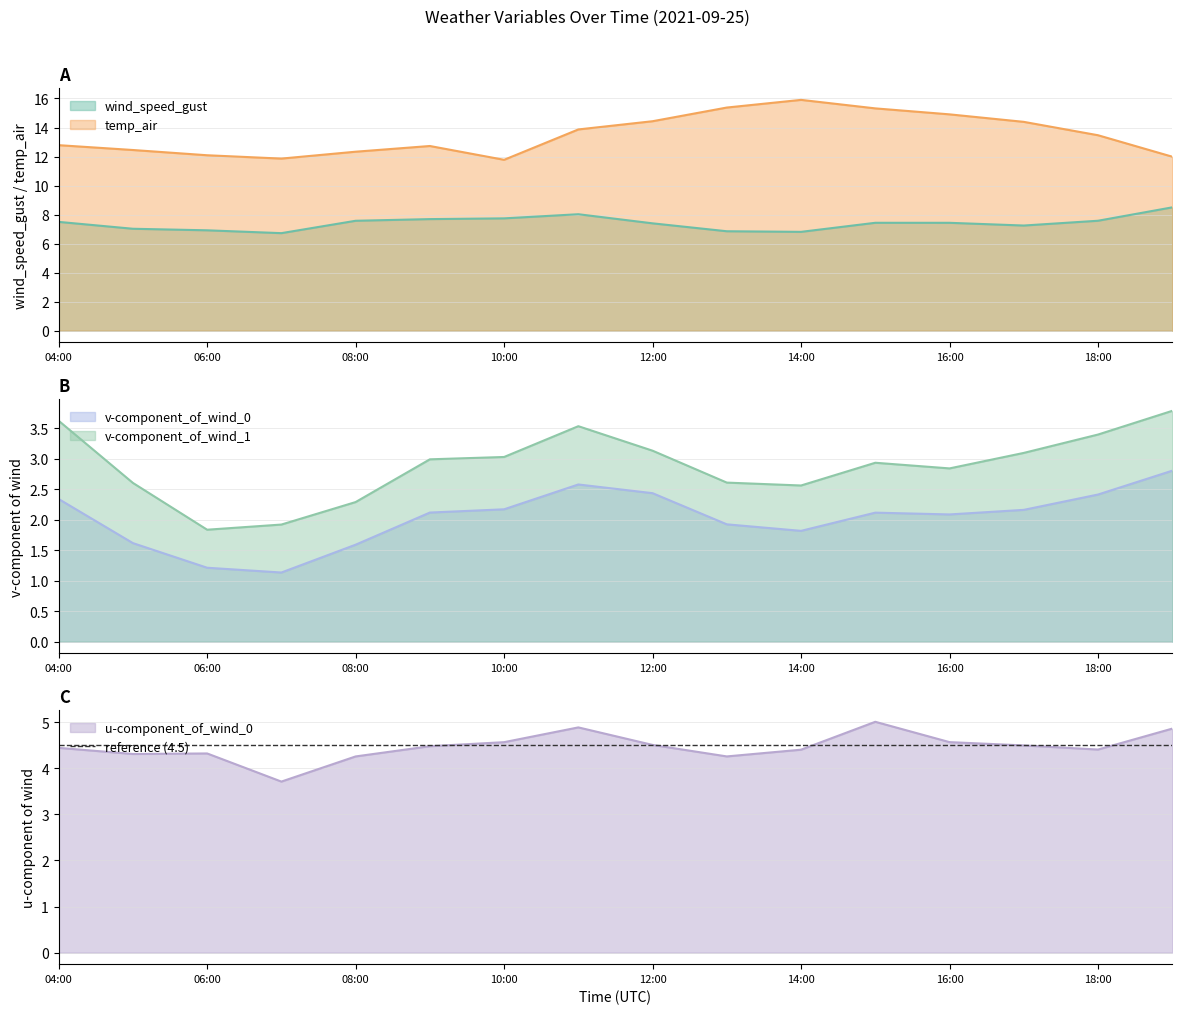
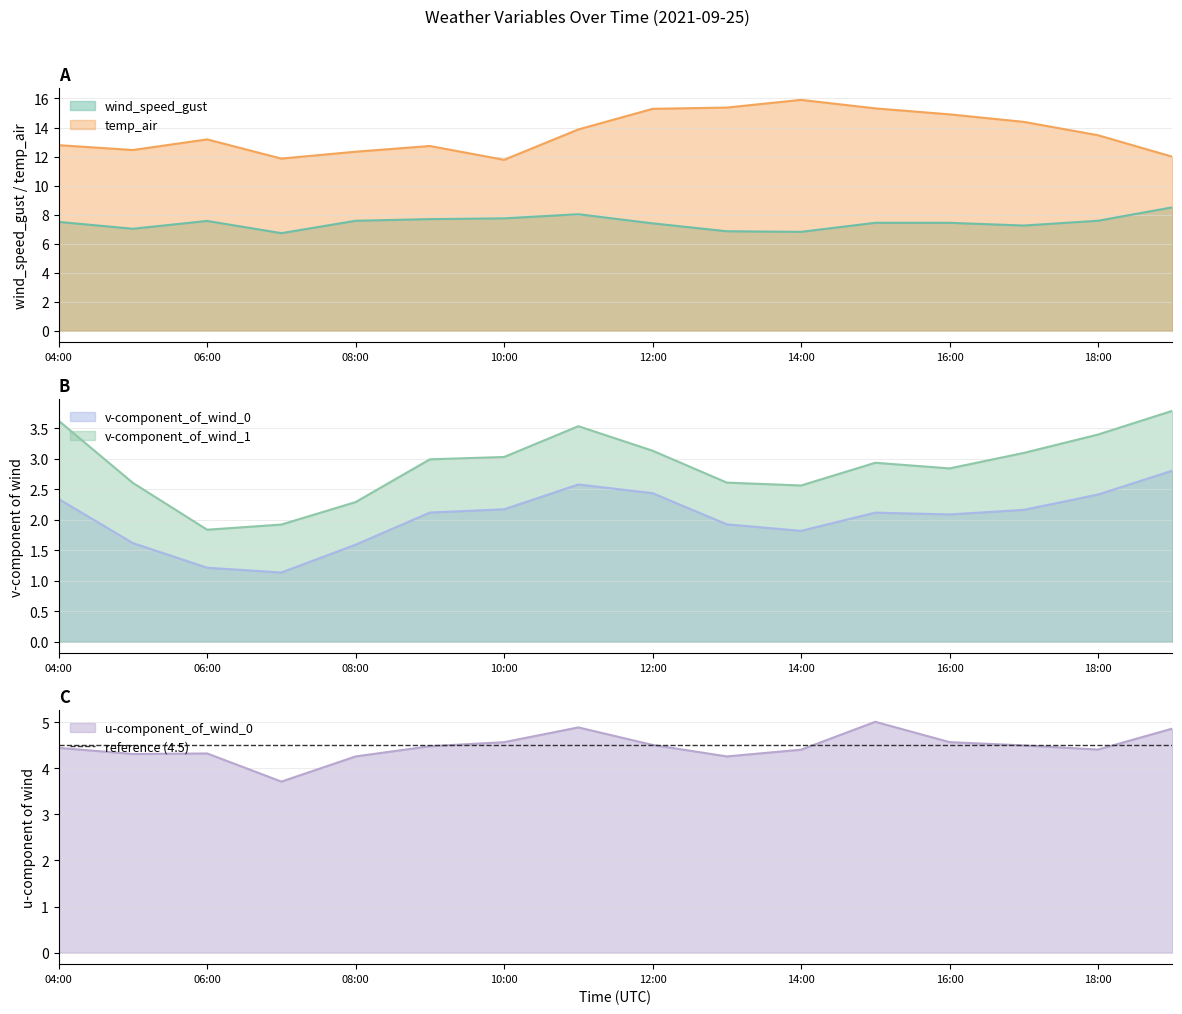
A, wind_speed_gust, 06:00: 6.9 -> 7.6
A, temp_air, 06:00: 12.1 -> 13.2
A, temp_air, 12:00: 14.4 -> 15.3
